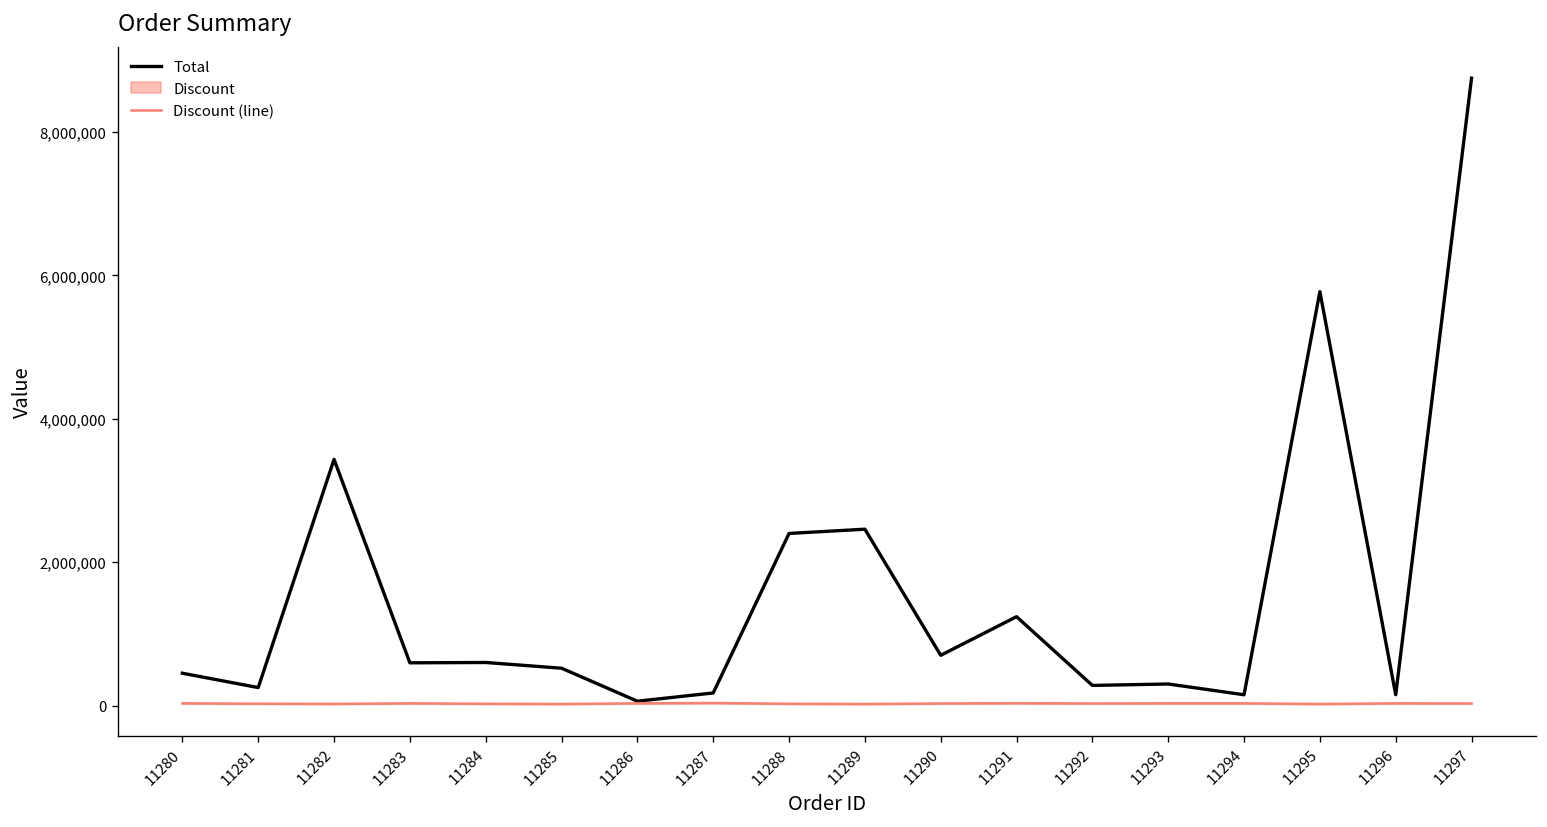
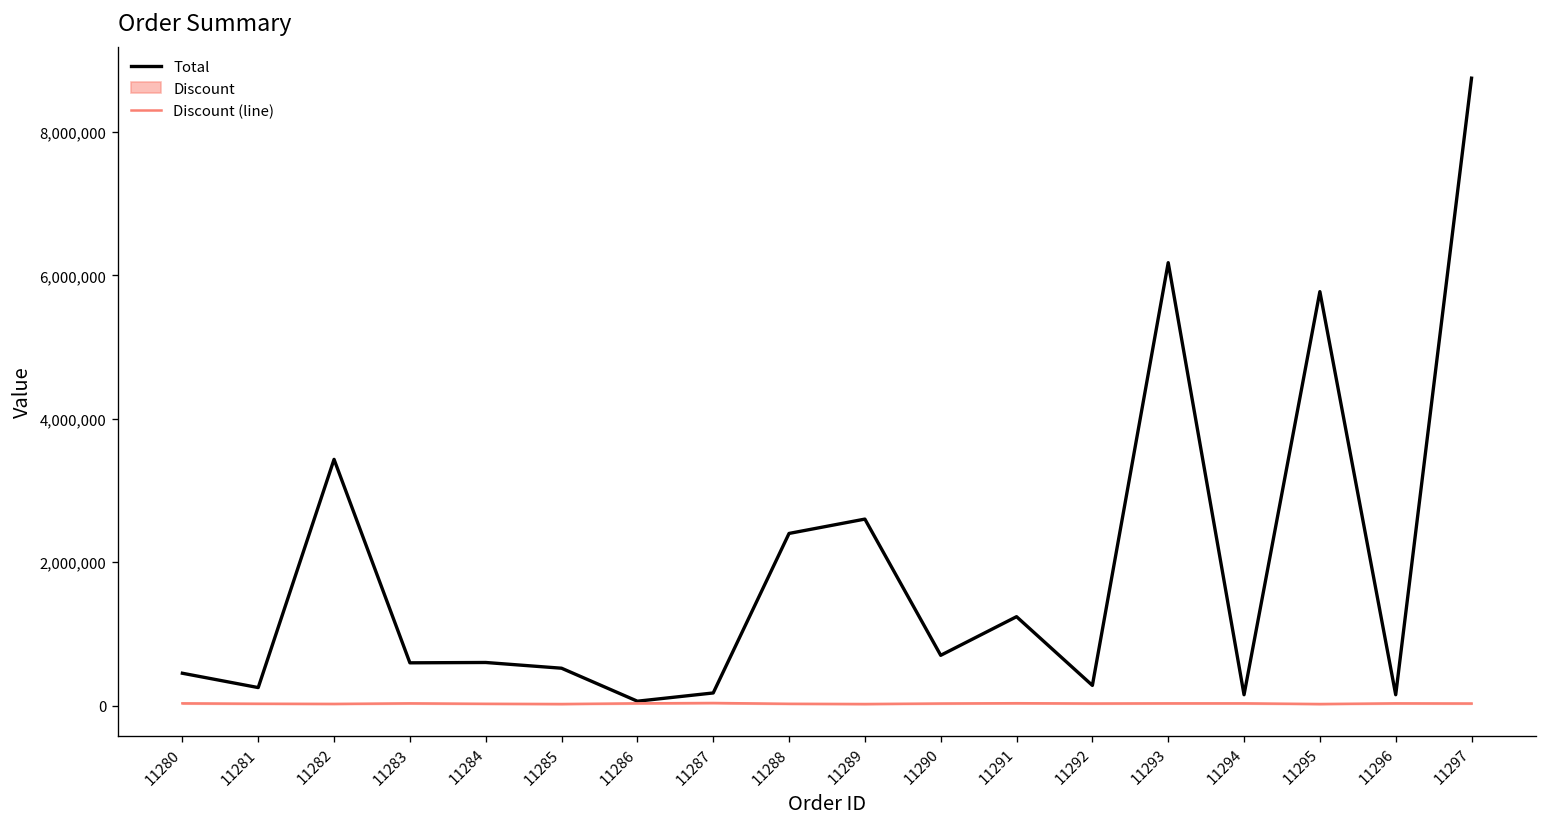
Total, 11289: 2,500,000 -> 2,600,000
Total, 11293: 300,000 -> 6,200,000
